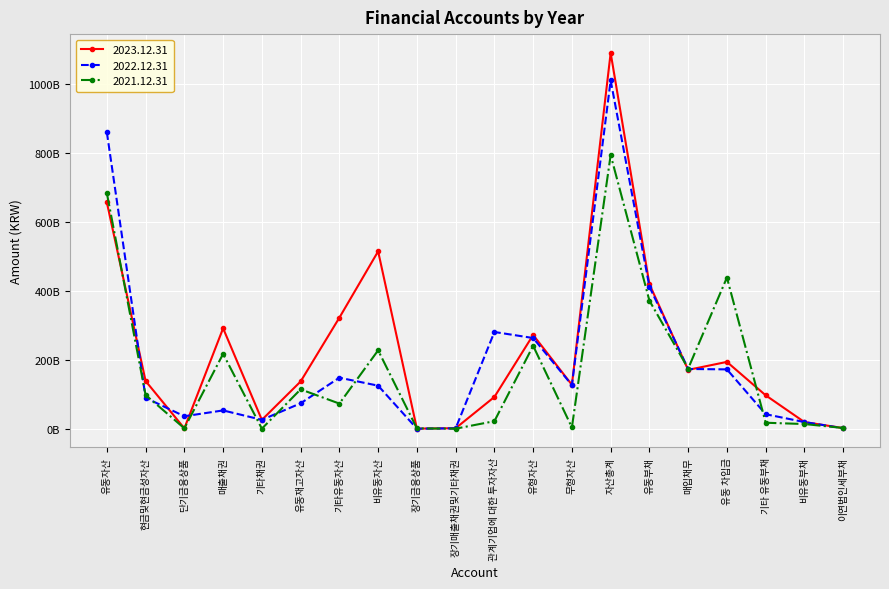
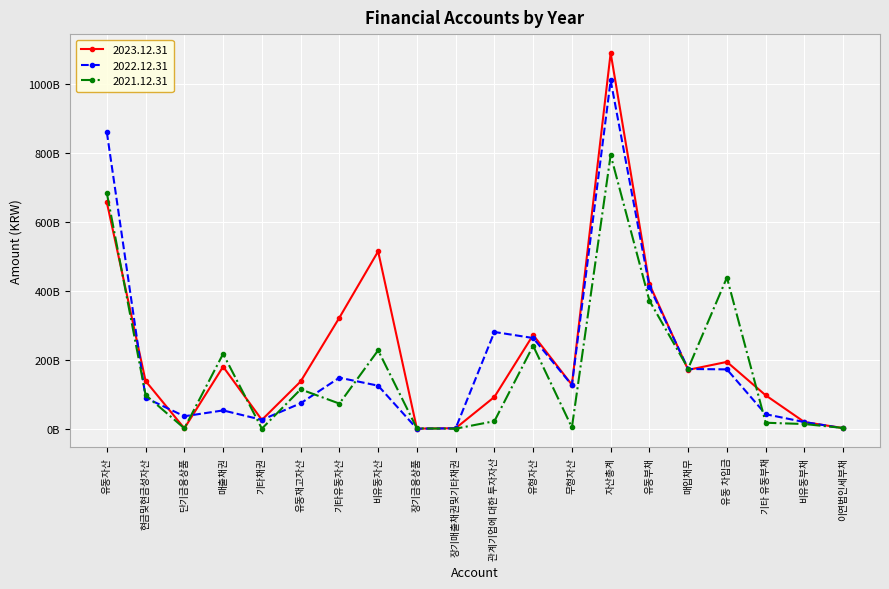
2023.12.31, 매출채권: 290000000000 -> 180000000000
